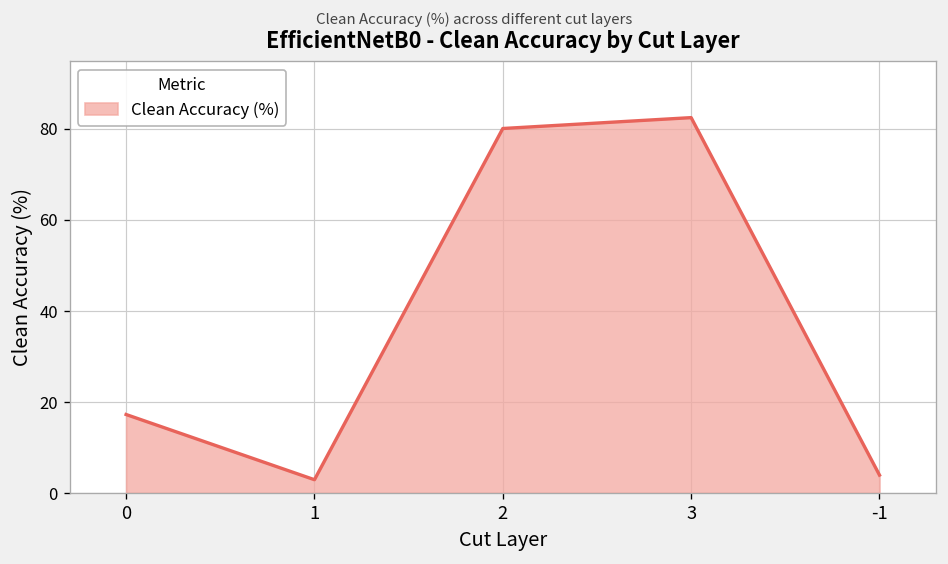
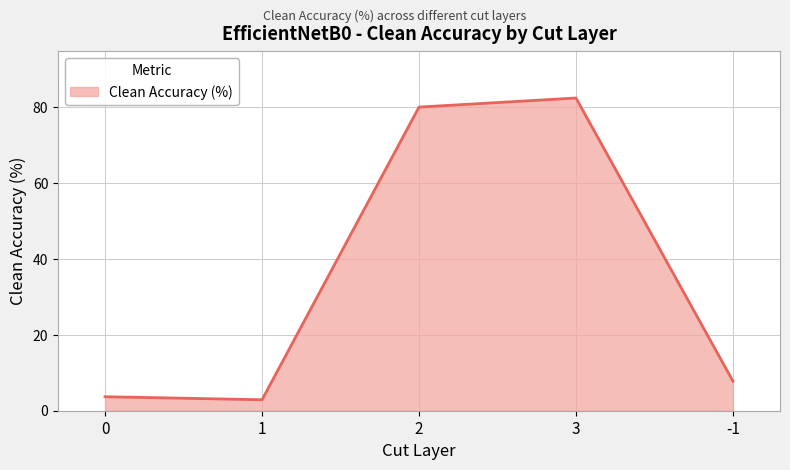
0: 17 -> 4
-1: 4 -> 8
